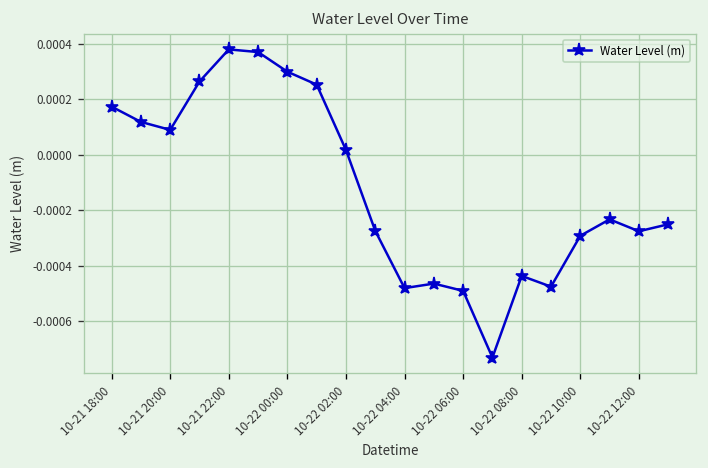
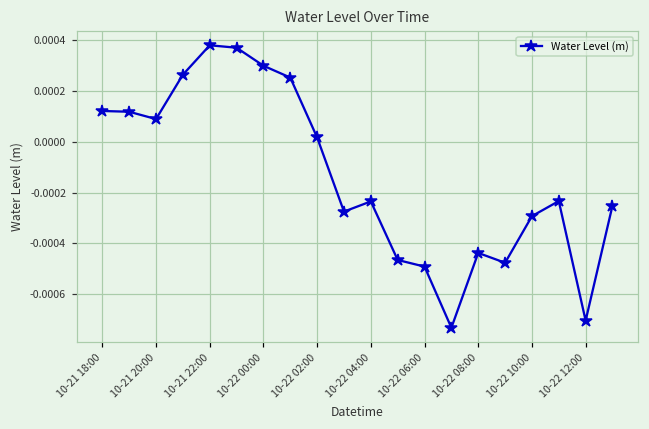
10-21 18:00: 0.00017 -> 0.00012
10-22 04:00: -0.00048 -> -0.00023
10-22 12:00: -0.00028 -> -0.00070
